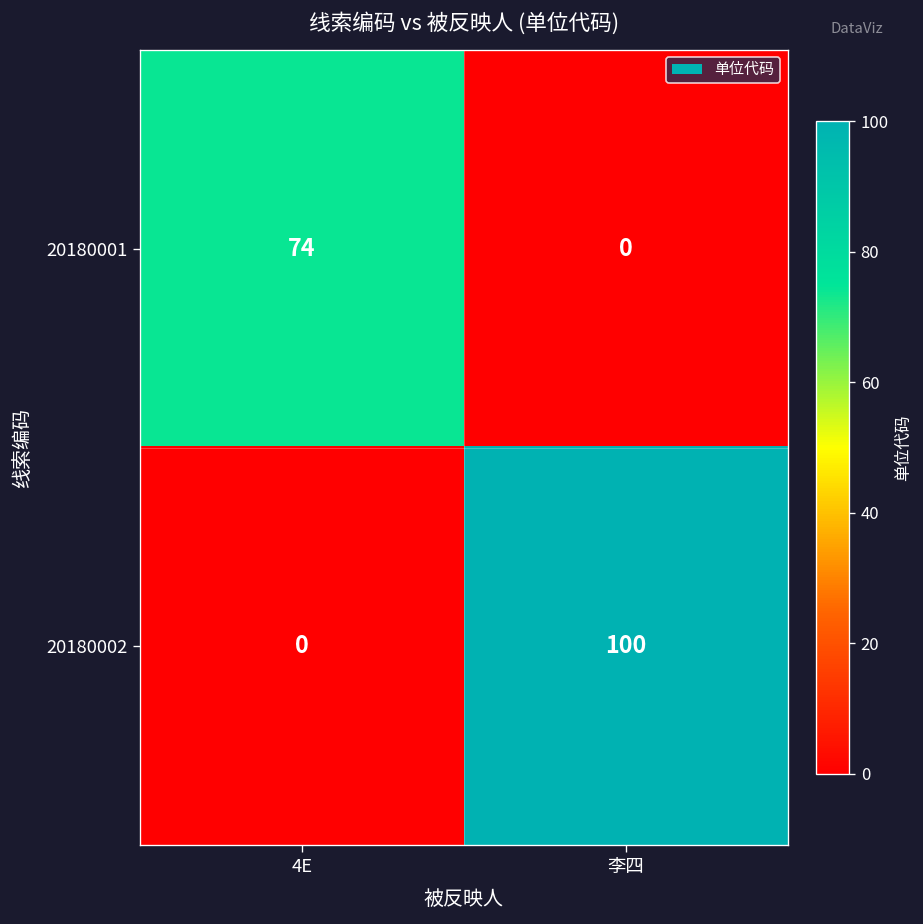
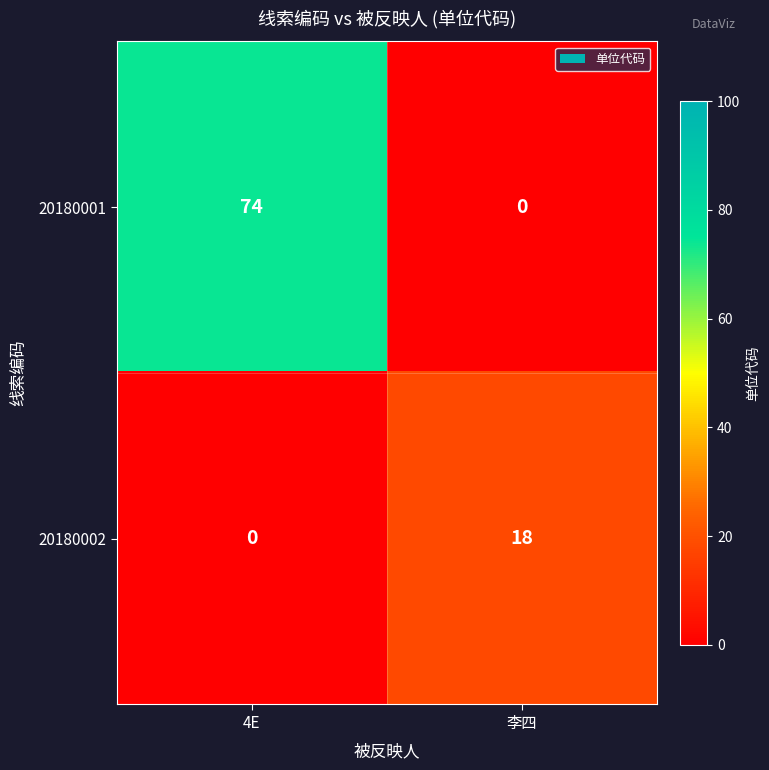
20180002, 李四: 100 -> 18
